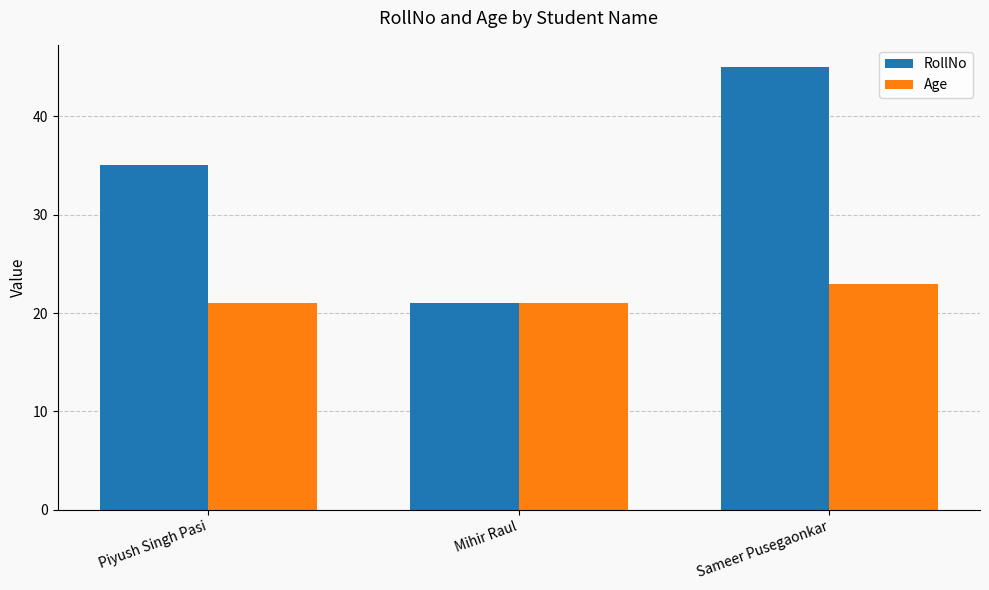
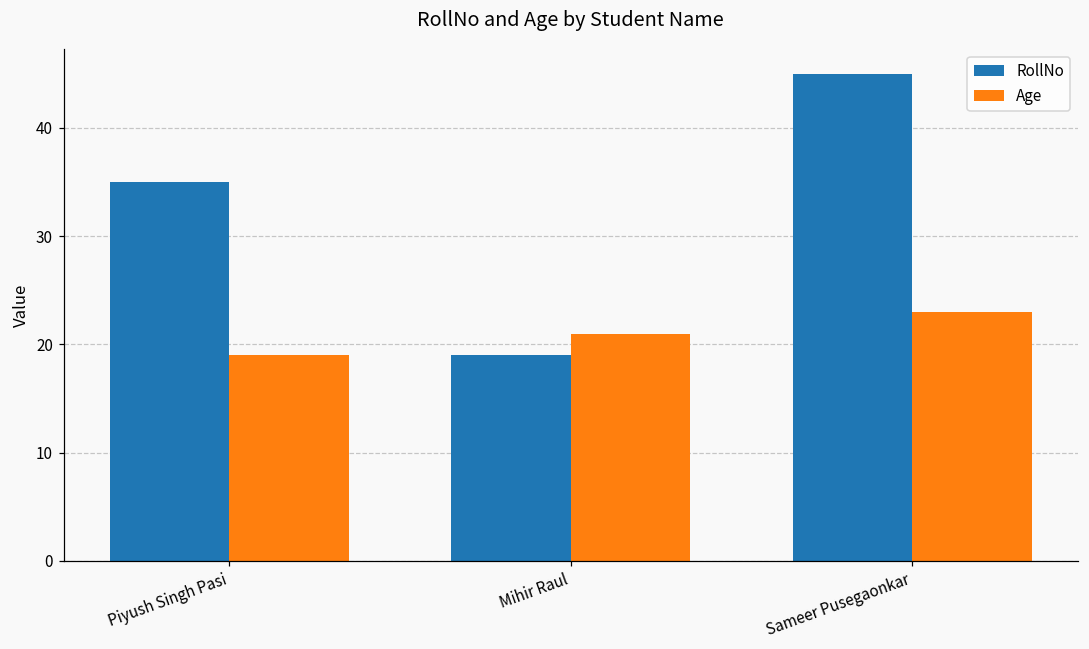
Age, Piyush Singh Pasi: 21 -> 19
RollNo, Mihir Raul: 21 -> 19
